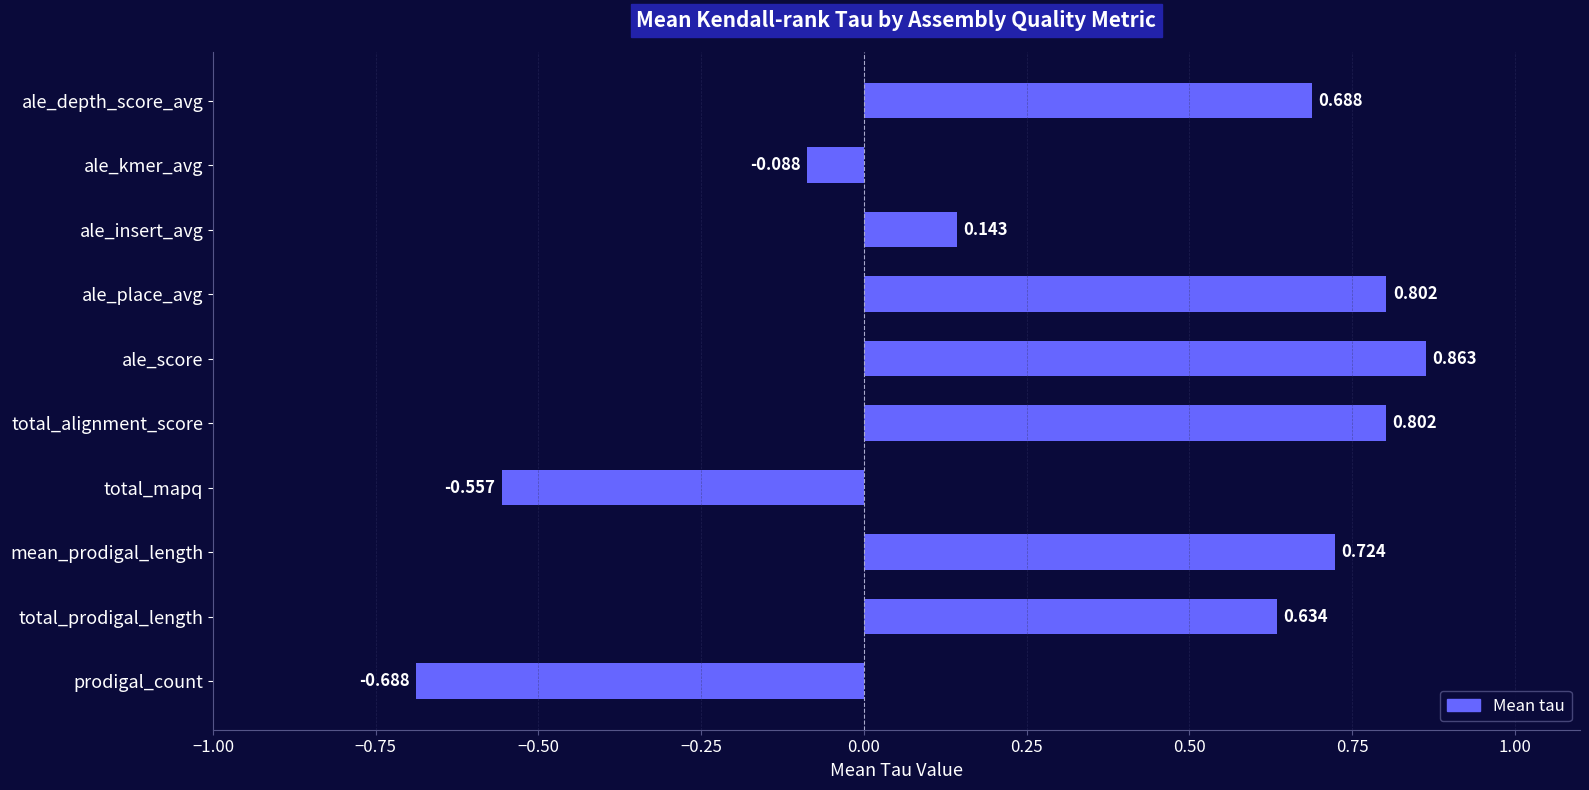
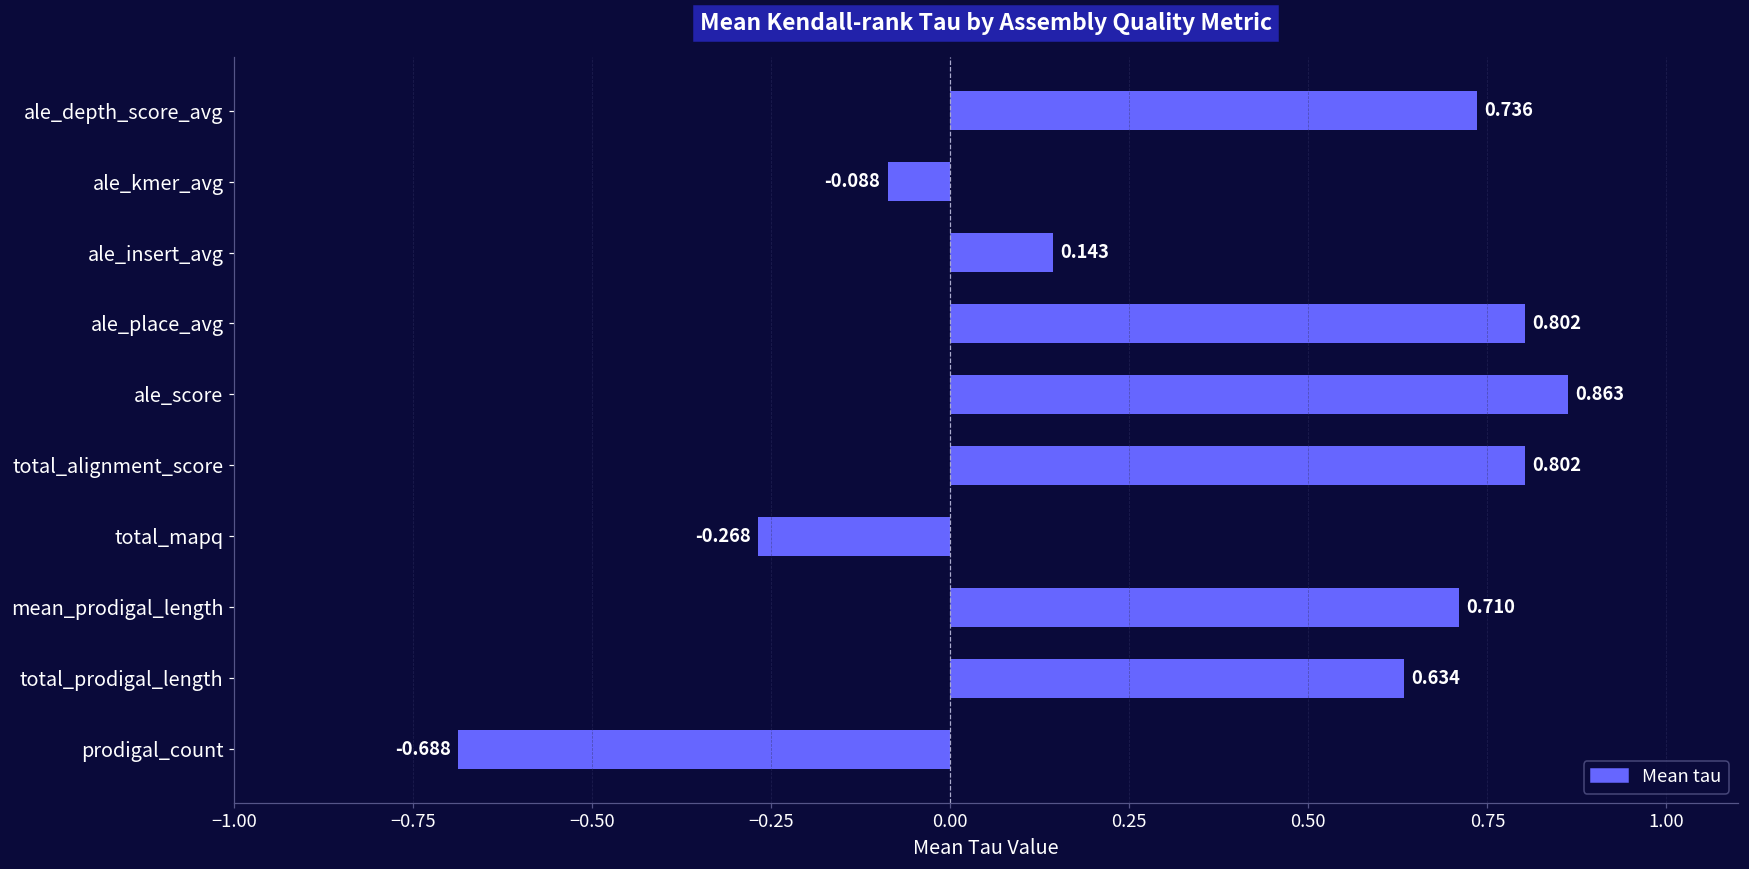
ale_depth_score_avg: 0.688 -> 0.736
total_mapq: -0.557 -> -0.268
mean_prodigal_length: 0.724 -> 0.710
